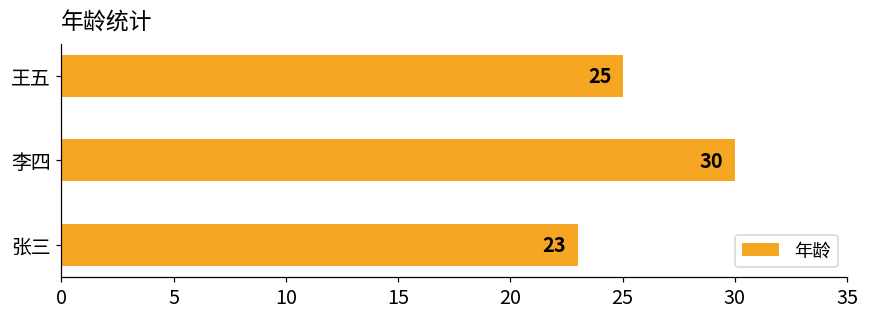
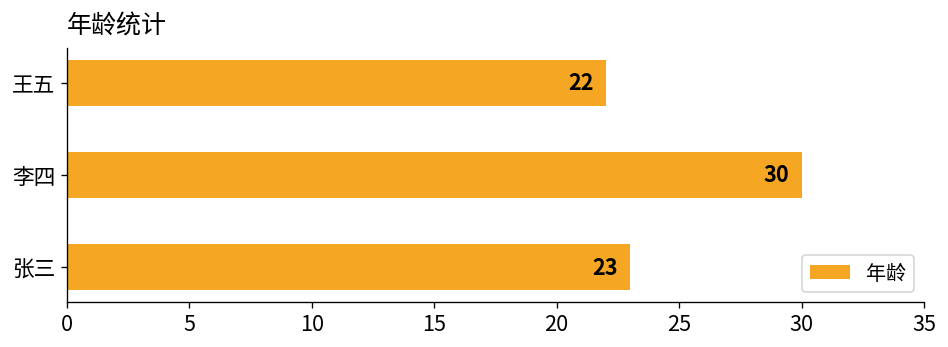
王五: 25 -> 22
